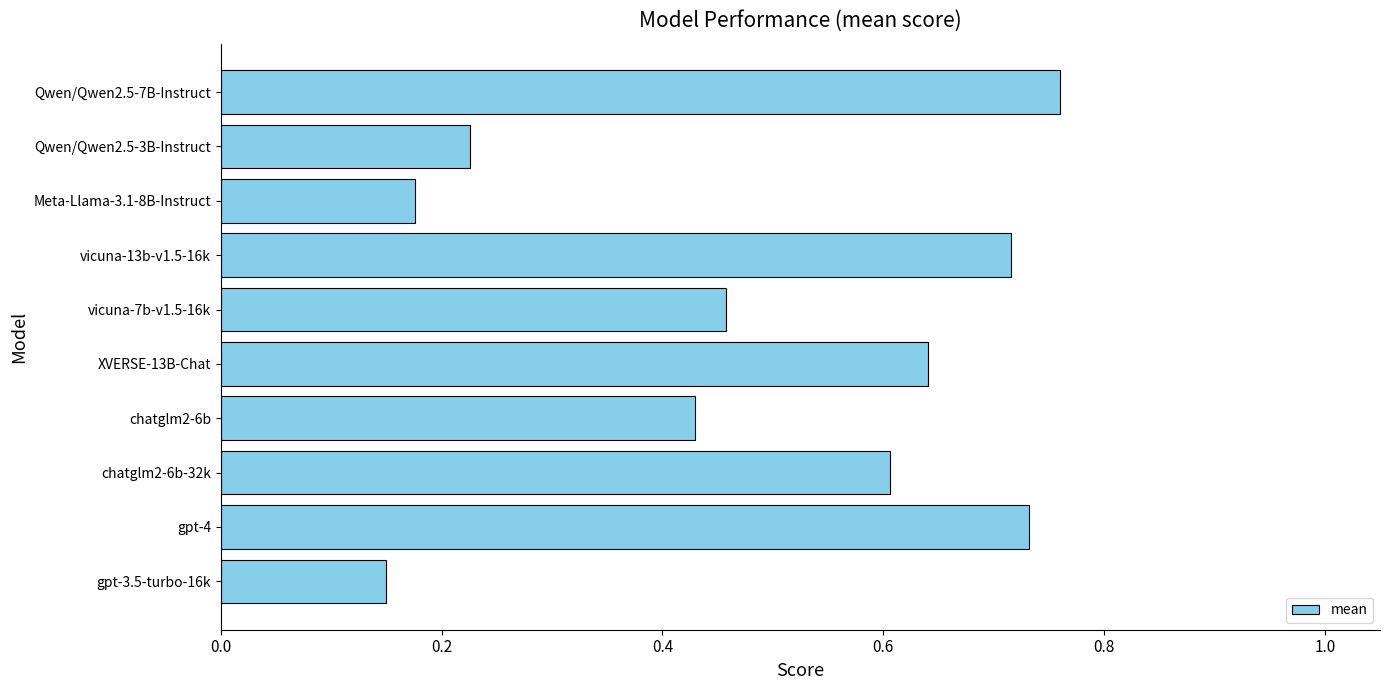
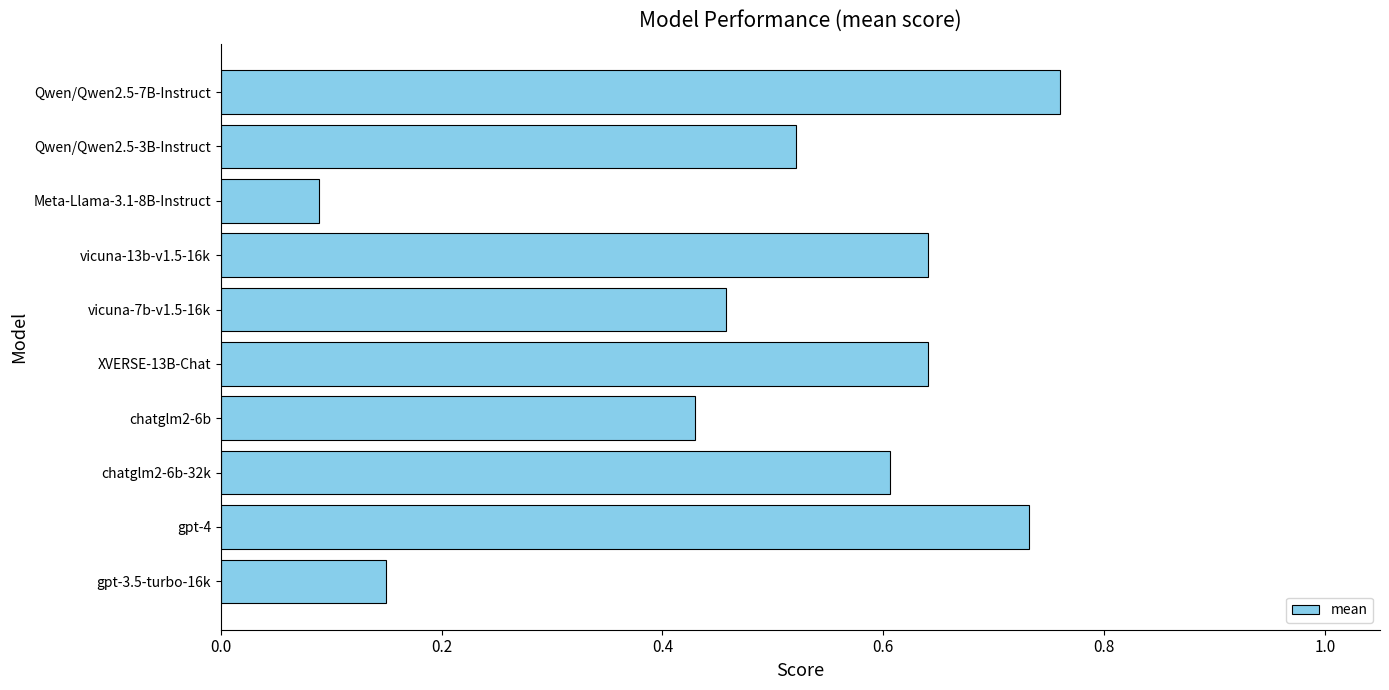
Qwen/Qwen2.5-3B-Instruct: 0.226 -> 0.521
Meta-Llama-3.1-8B-Instruct: 0.176 -> 0.089
vicuna-13b-v1.5-16k: 0.716 -> 0.641
